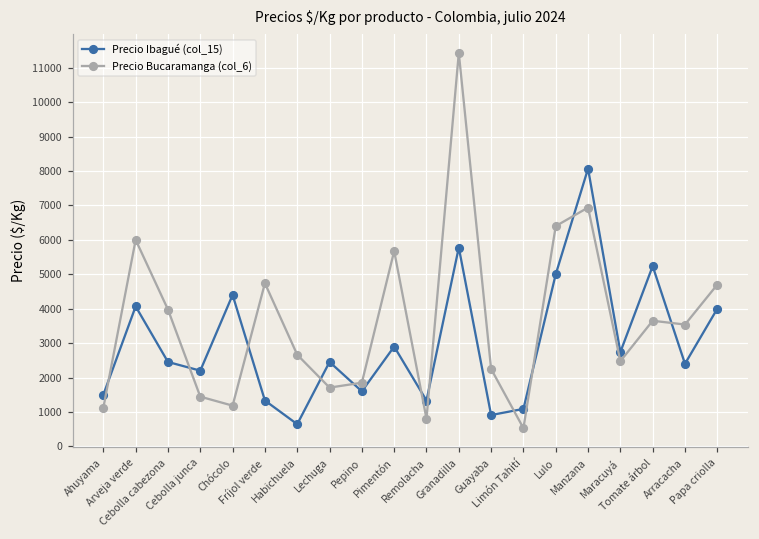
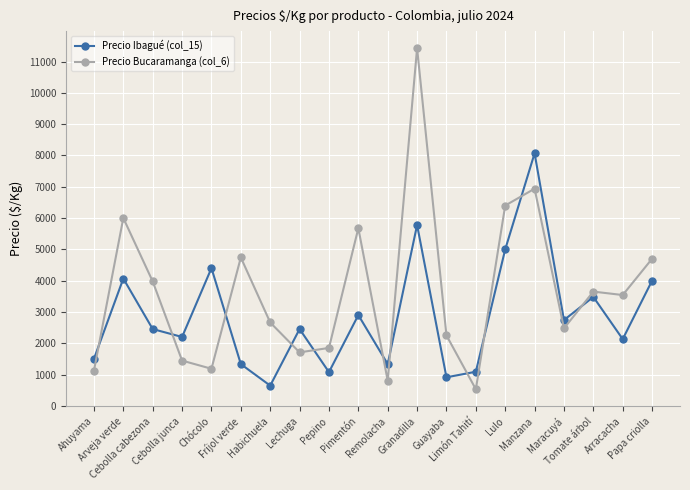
Precio Ibagué (col_15), Pepino: 1600 -> 1100
Precio Ibagué (col_15), Tomate árbol: 5200 -> 3500
Precio Ibagué (col_15), Arracacha: 2400 -> 2100
